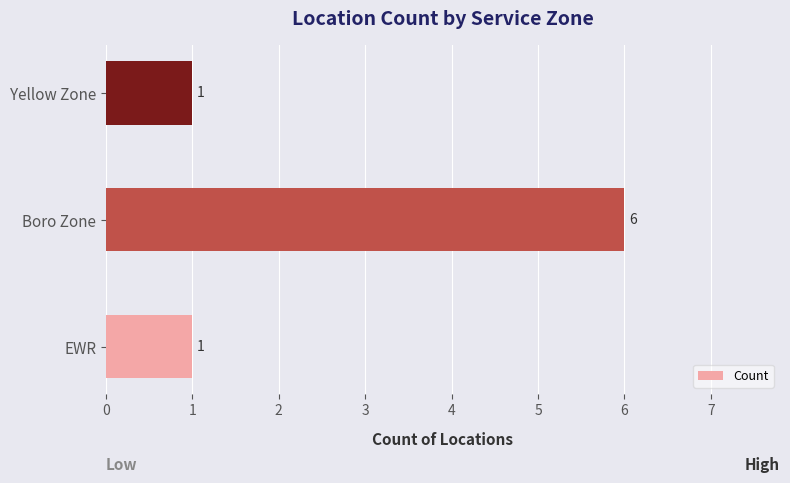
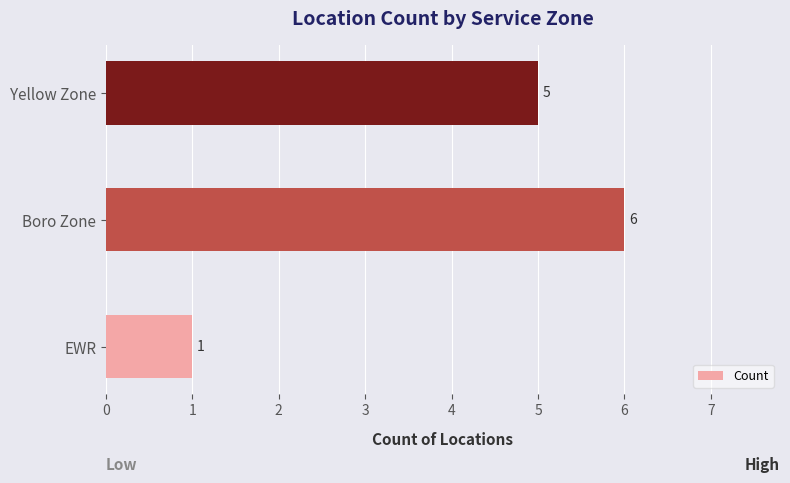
Yellow Zone: 1 -> 5
